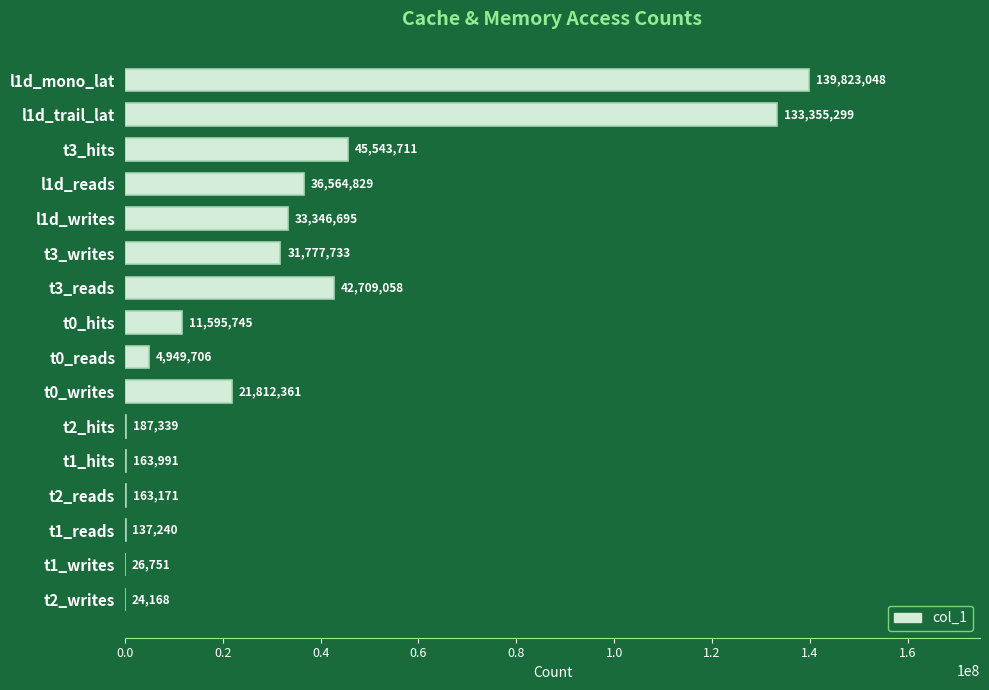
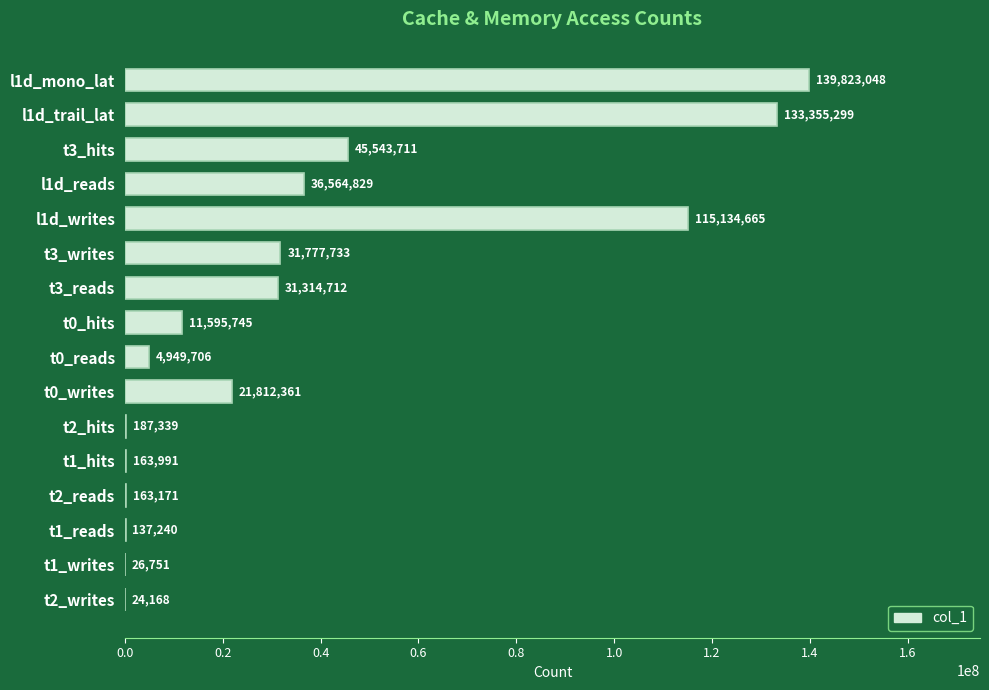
l1d_writes: 33,346,695 -> 115,134,665
t3_reads: 42,709,058 -> 31,314,712
